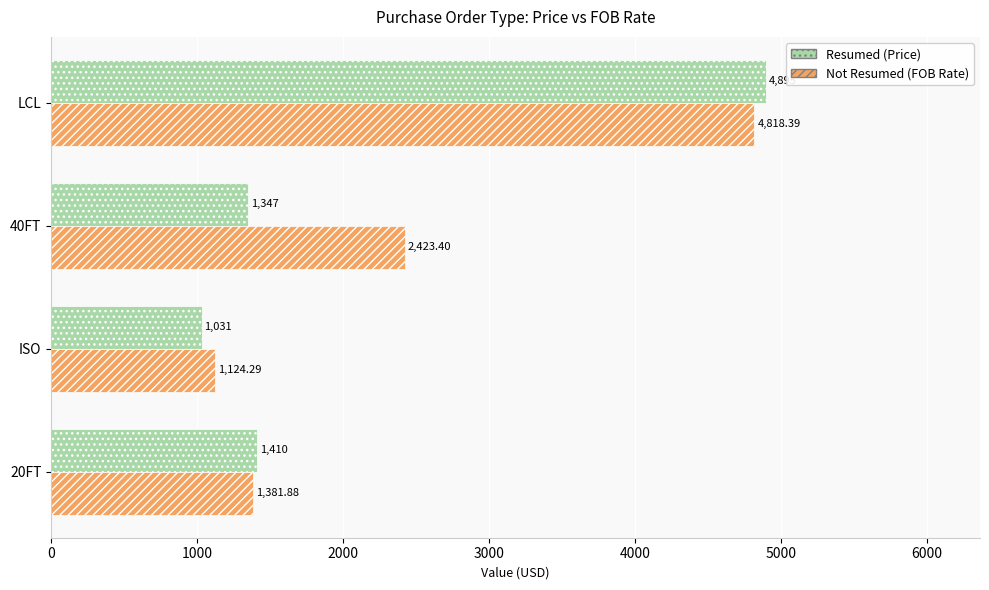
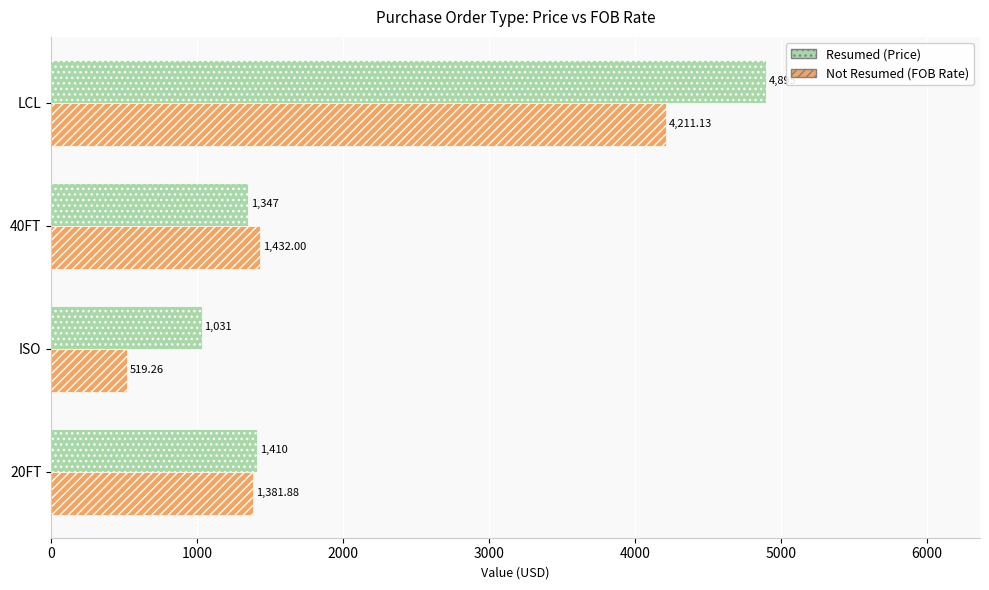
Not Resumed (FOB Rate), LCL: 4,818.39 -> 4,211.13
Not Resumed (FOB Rate), 40FT: 2,423.40 -> 1,432.00
Not Resumed (FOB Rate), ISO: 1,124.29 -> 519.26
